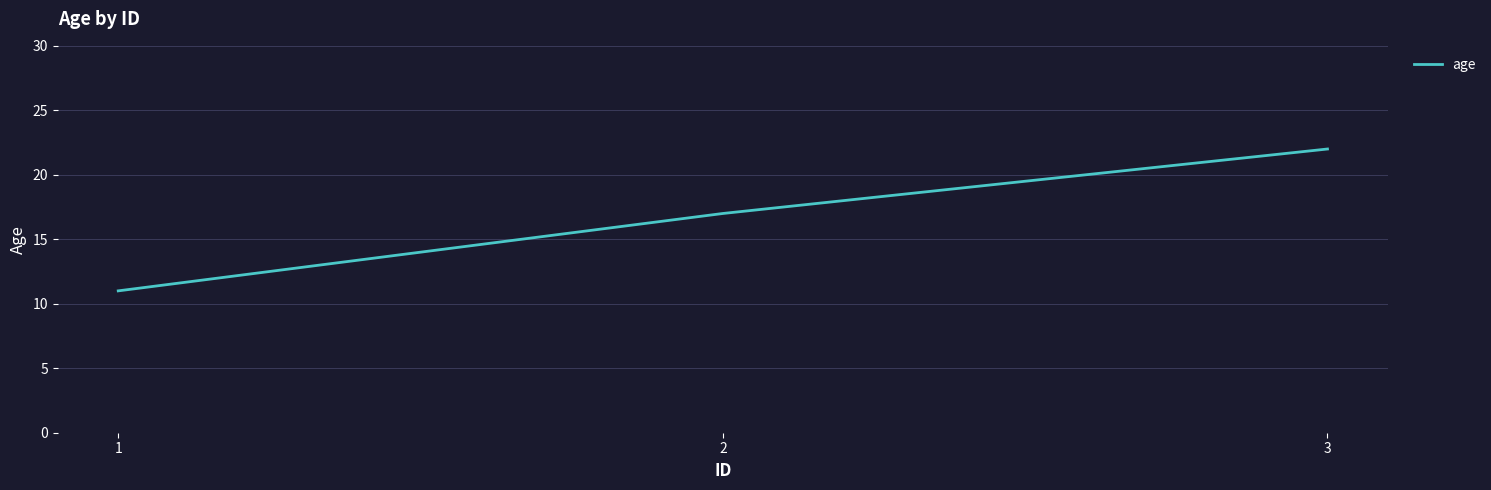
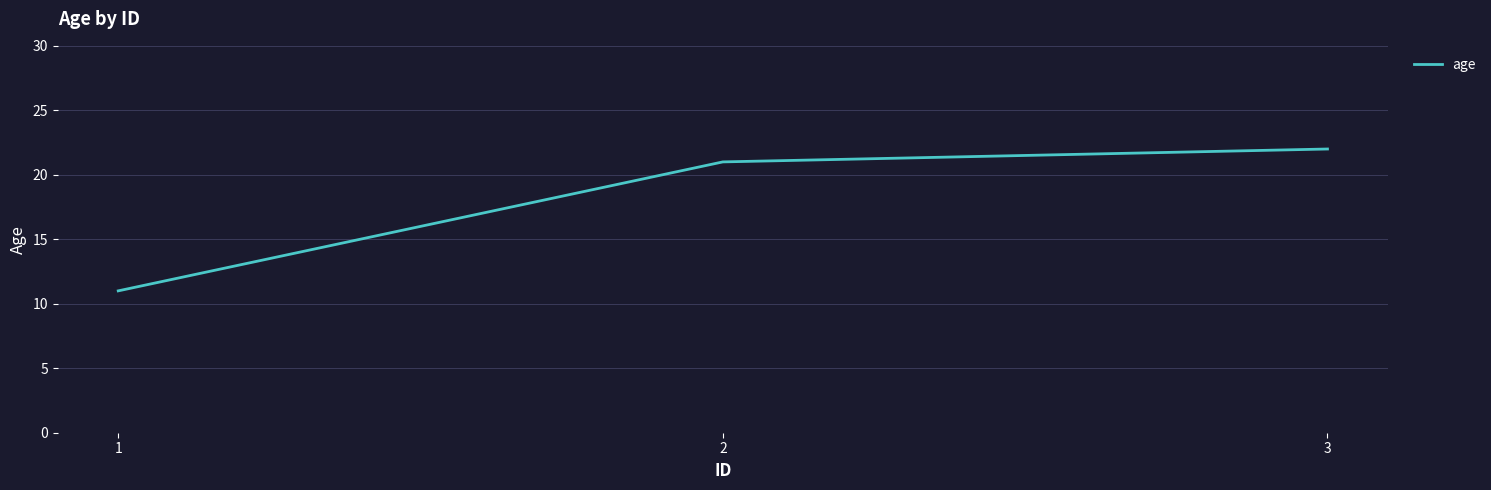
2: 17 -> 21
